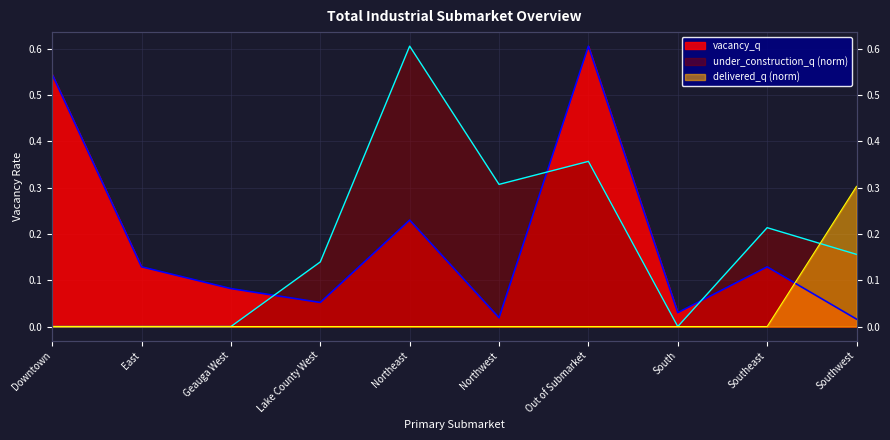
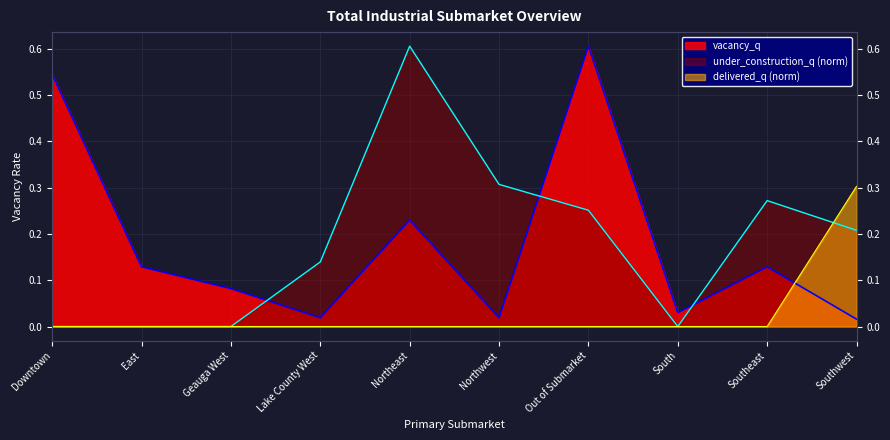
vacancy_q, Lake County West: 0.05 -> 0.02
under_construction_q (norm), Out of Submarket: 0.36 -> 0.25
under_construction_q (norm), Southeast: 0.21 -> 0.27
under_construction_q (norm), Southwest: 0.16 -> 0.21
